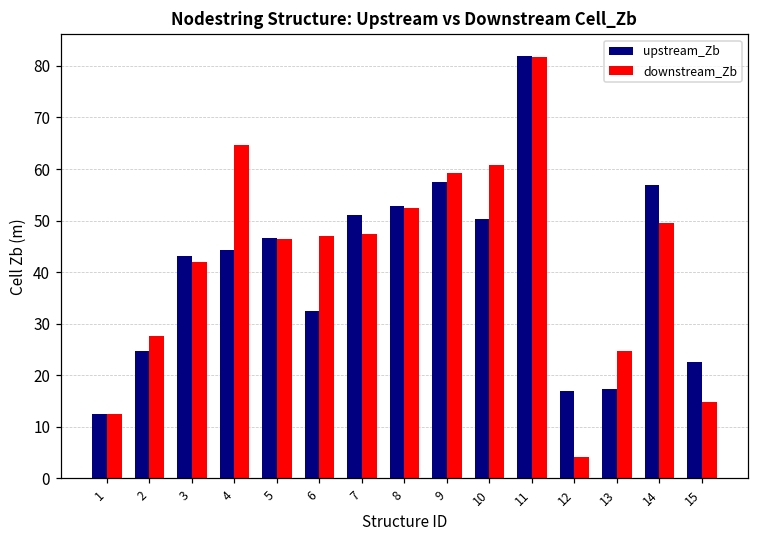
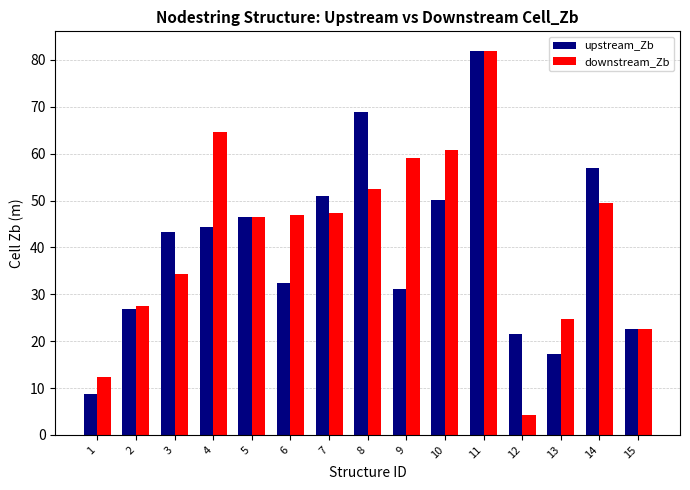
upstream_Zb, 1: 12 -> 9
upstream_Zb, 2: 25 -> 27
downstream_Zb, 3: 42 -> 34
upstream_Zb, 8: 53 -> 69
upstream_Zb, 9: 58 -> 31
upstream_Zb, 12: 17 -> 22
downstream_Zb, 15: 15 -> 23
